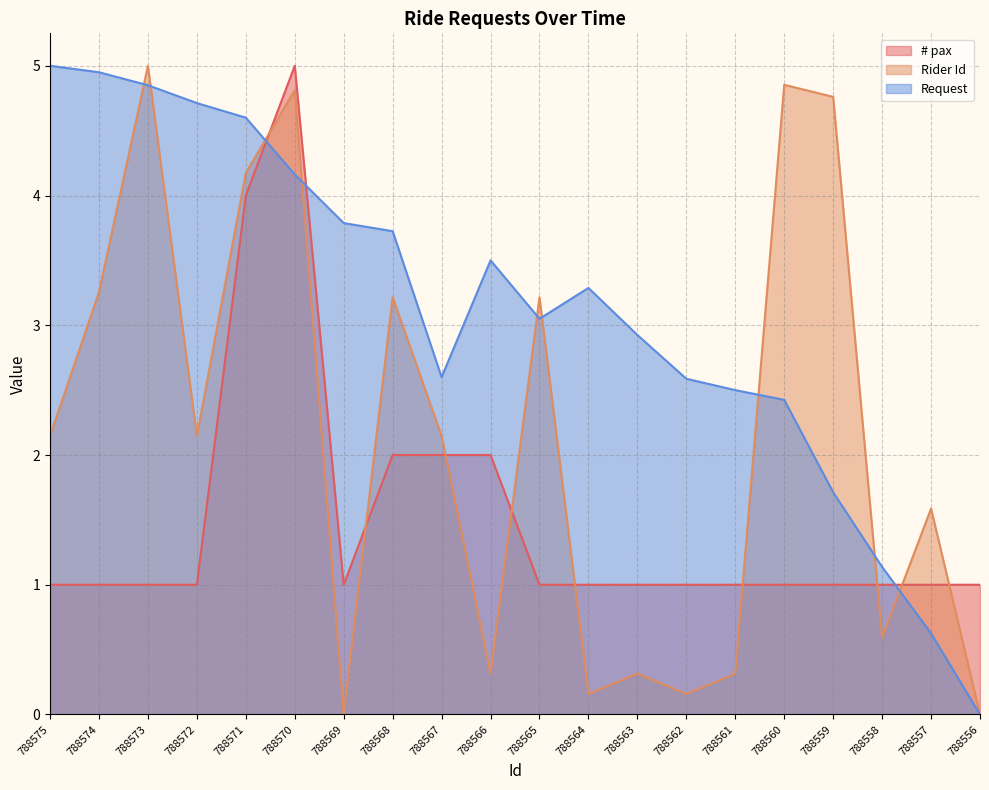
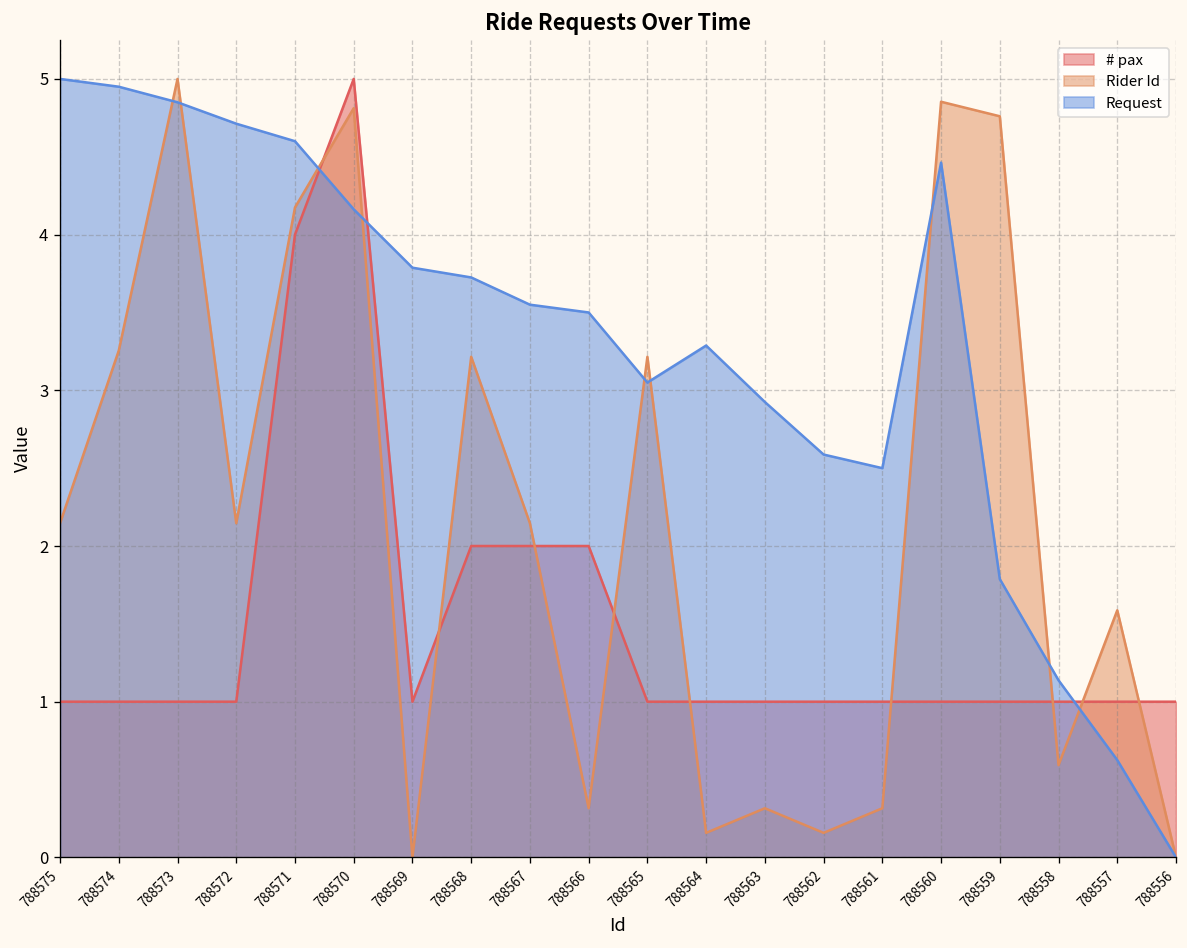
Request, 788567: 2.60 -> 3.55
Request, 788560: 2.43 -> 4.46
Request, 788559: 1.71 -> 1.79
